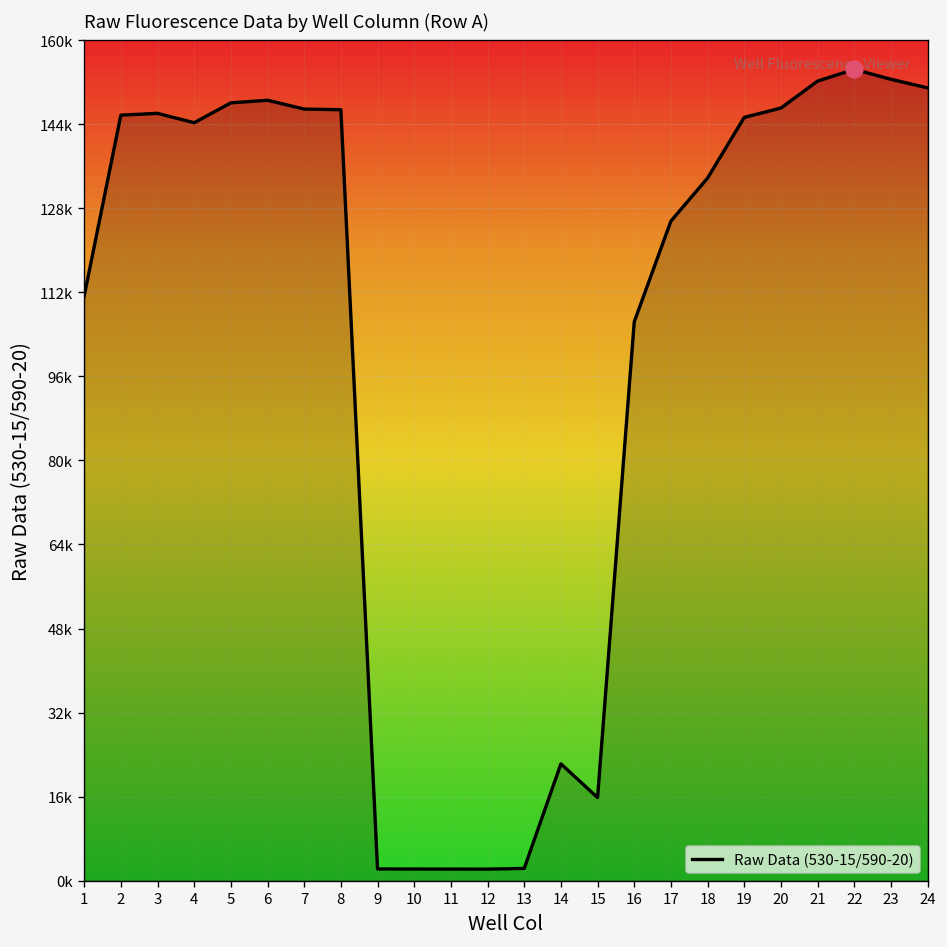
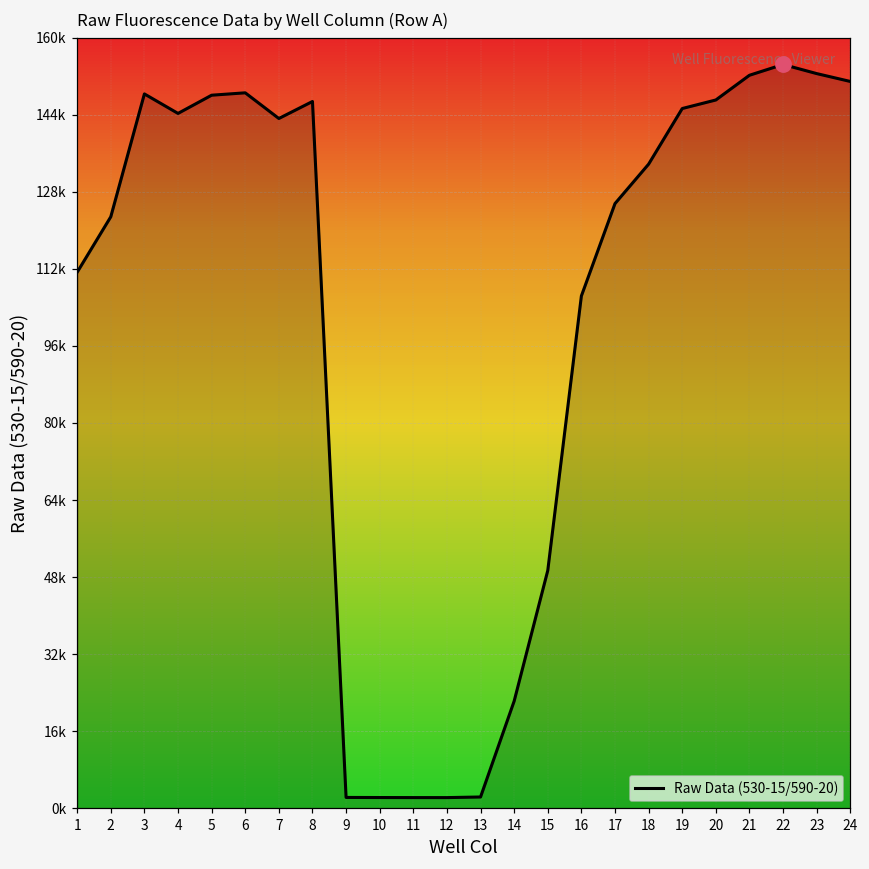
Raw Data (530-15/590-20), 2: 146000 -> 123000
Raw Data (530-15/590-20), 3: 146000 -> 148000
Raw Data (530-15/590-20), 7: 147000 -> 143000
Raw Data (530-15/590-20), 15: 16000 -> 49000
